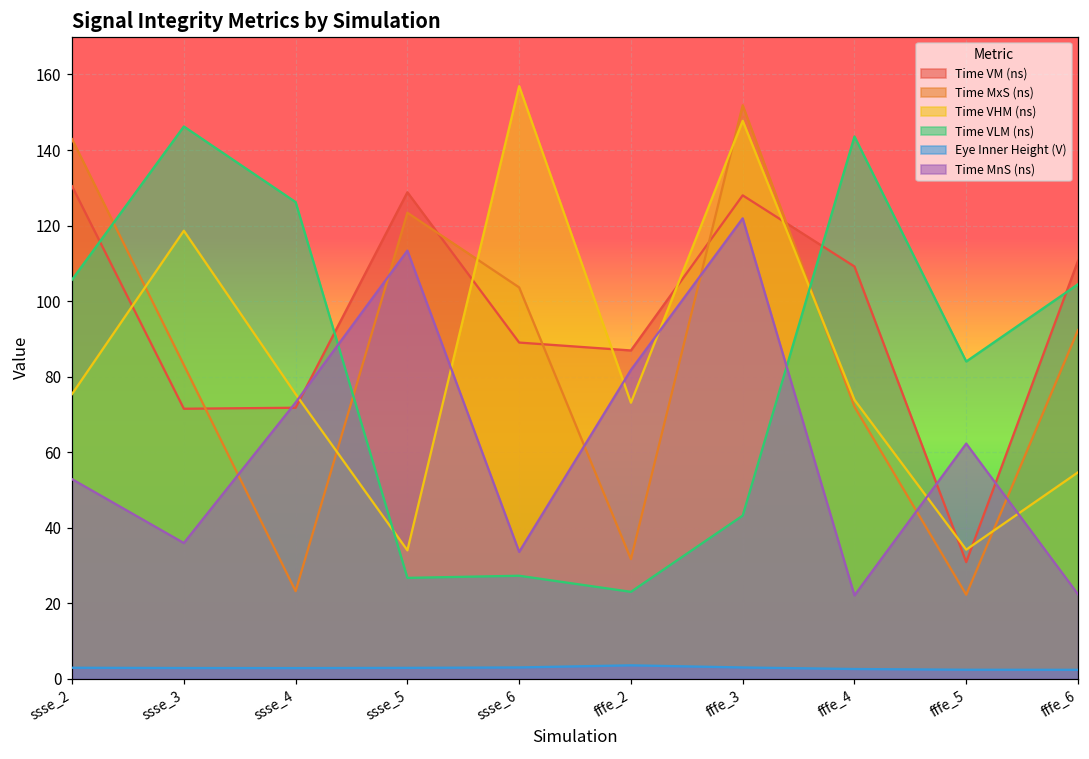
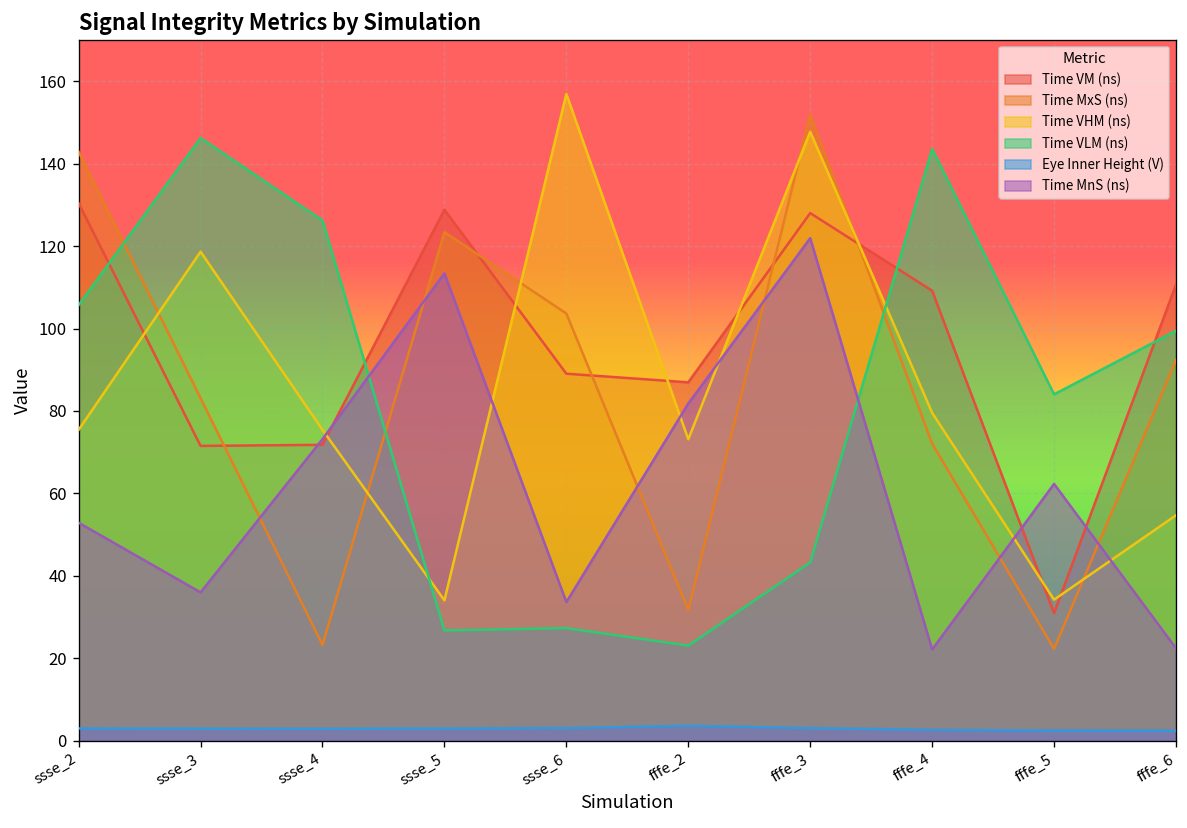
Time VHM (ns), fffe_4: 74 -> 80
Time VLM (ns), fffe_6: 104 -> 99
